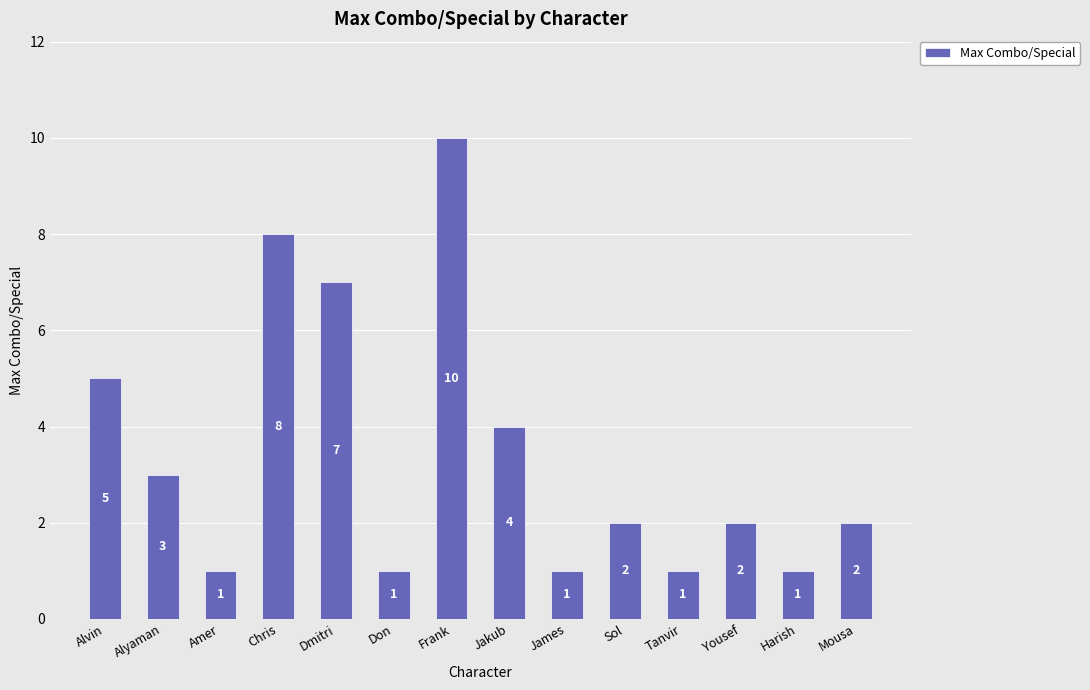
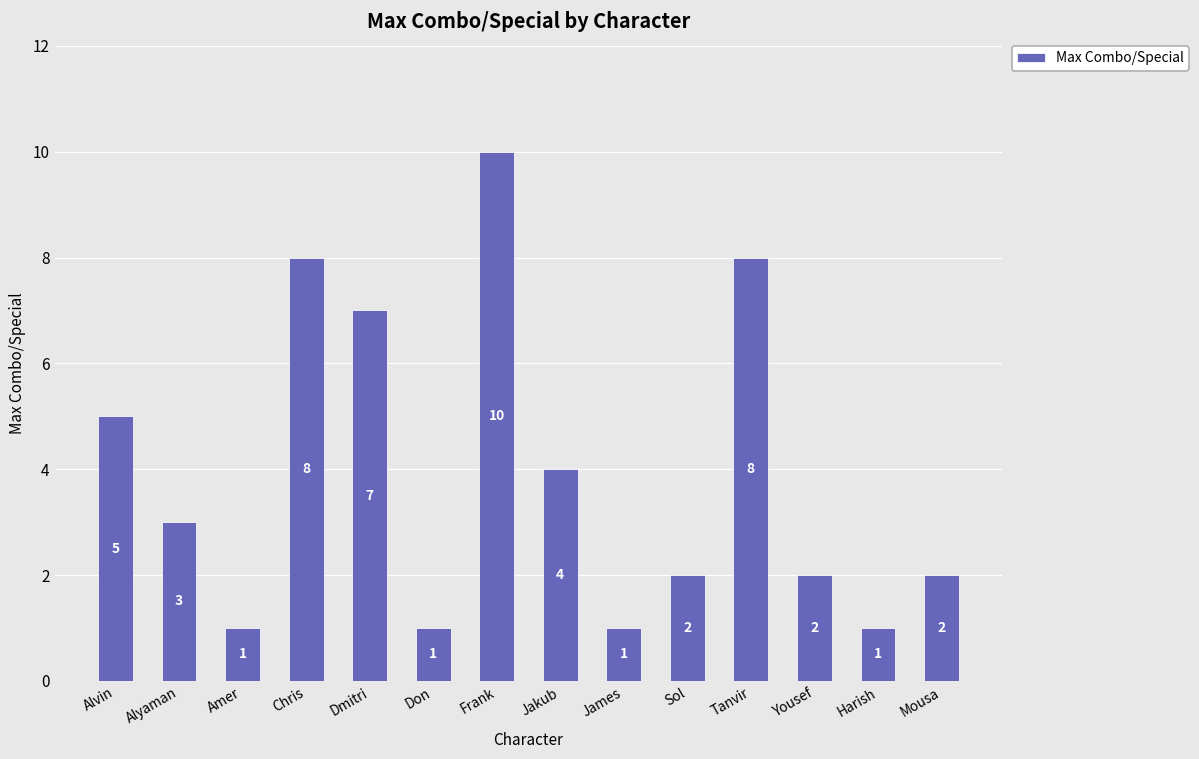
Tanvir: 1 -> 8
